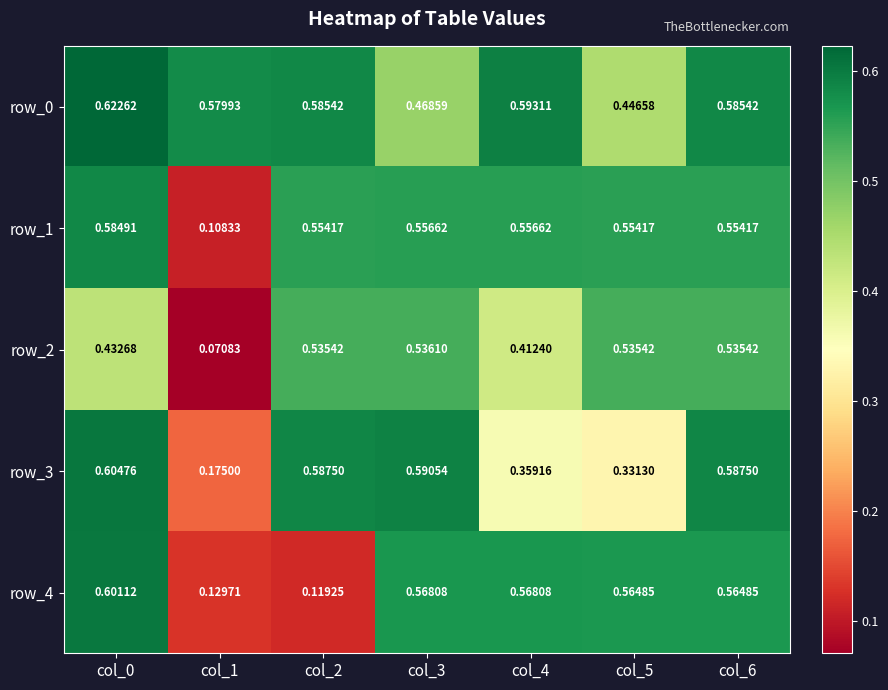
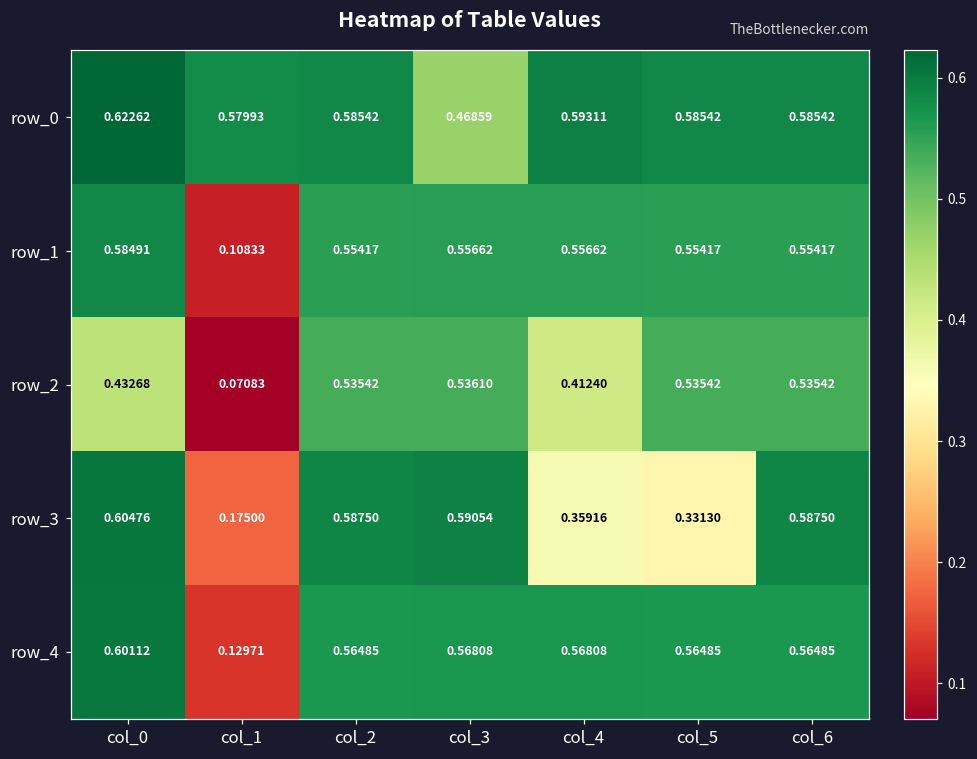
row_0, col_5: 0.44658 -> 0.58542
row_4, col_2: 0.11925 -> 0.56485
